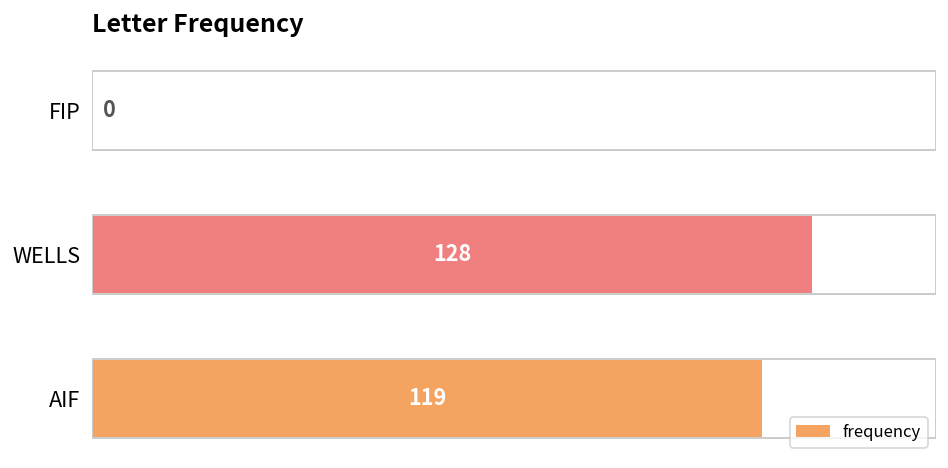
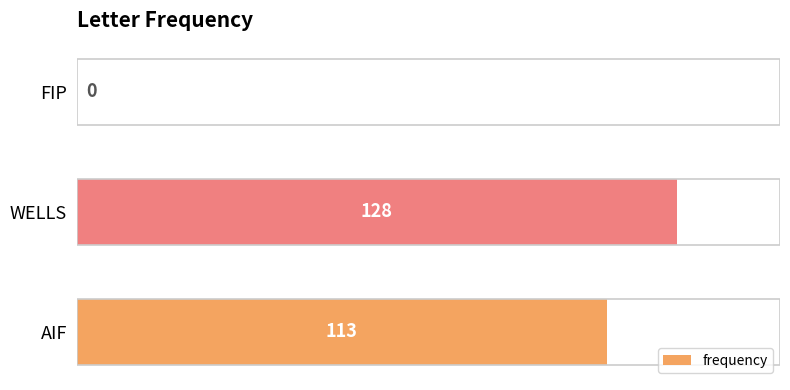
AIF: 119 -> 113
